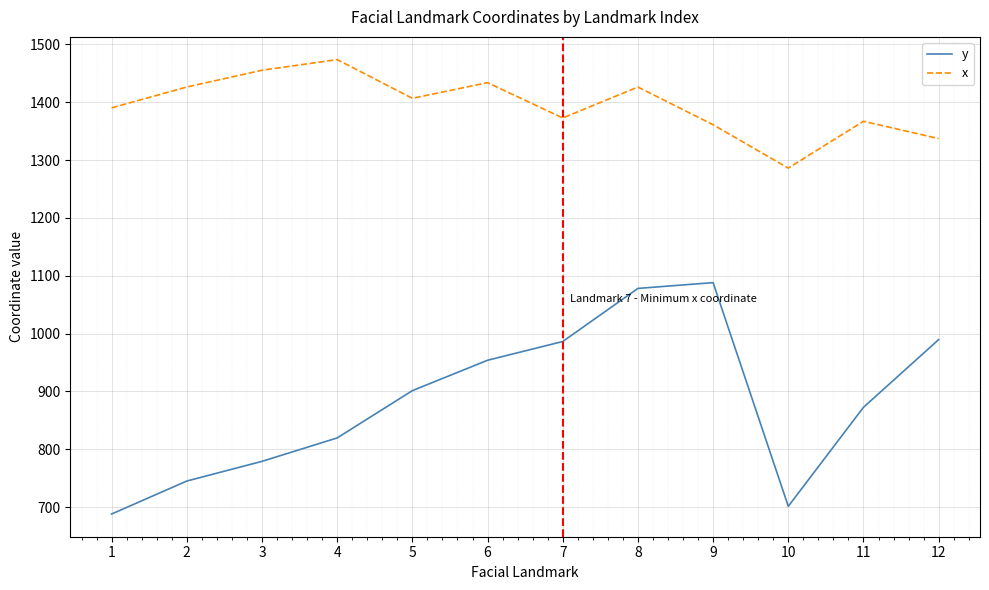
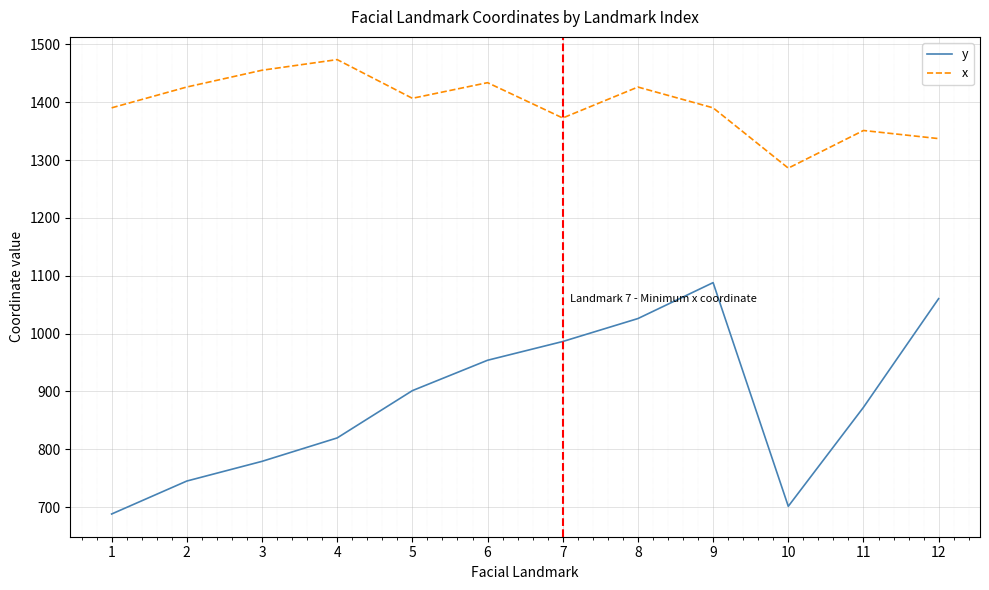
y, 8: 1080 -> 1030
x, 9: 1360 -> 1390
x, 11: 1370 -> 1350
y, 12: 990 -> 1060
